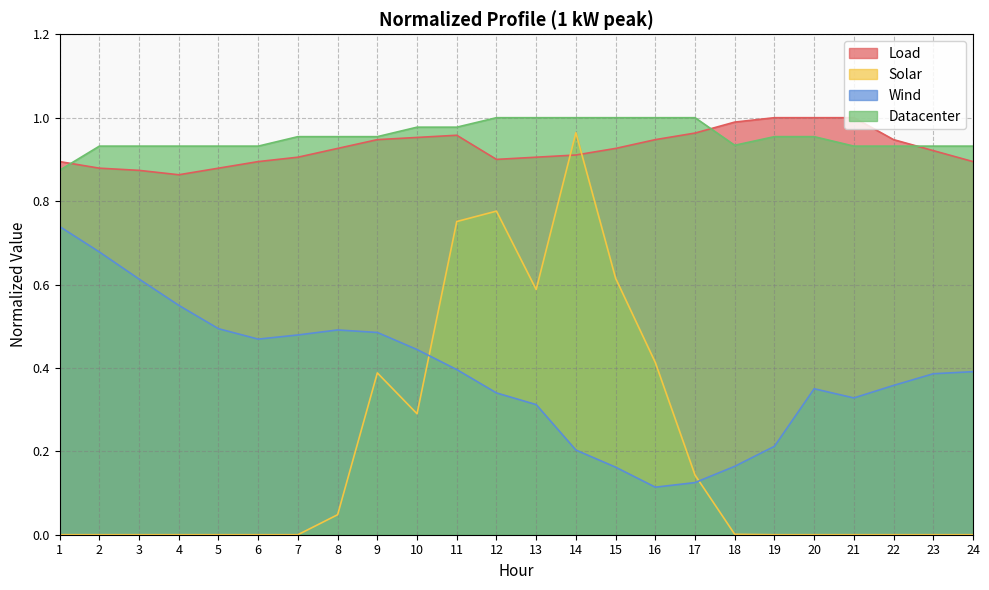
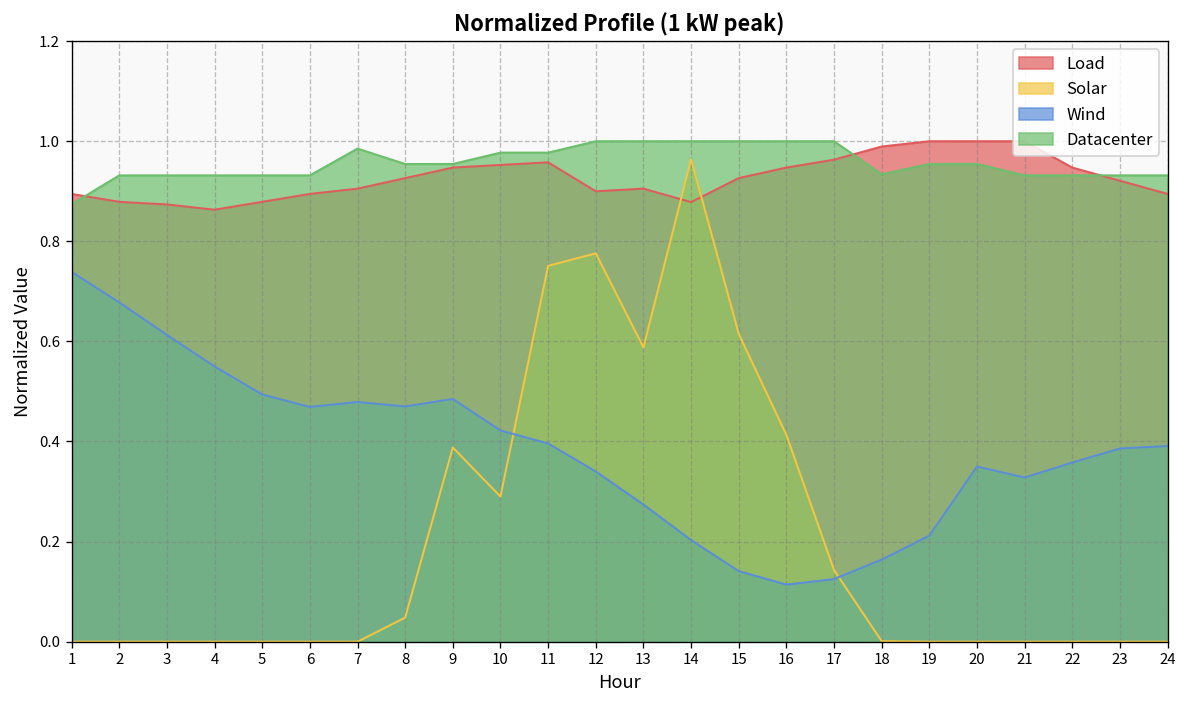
Datacenter, 7: 0.95 -> 0.99
Wind, 8: 0.49 -> 0.47
Wind, 10: 0.44 -> 0.42
Wind, 13: 0.31 -> 0.27
Load, 14: 0.91 -> 0.88
Wind, 15: 0.16 -> 0.14
